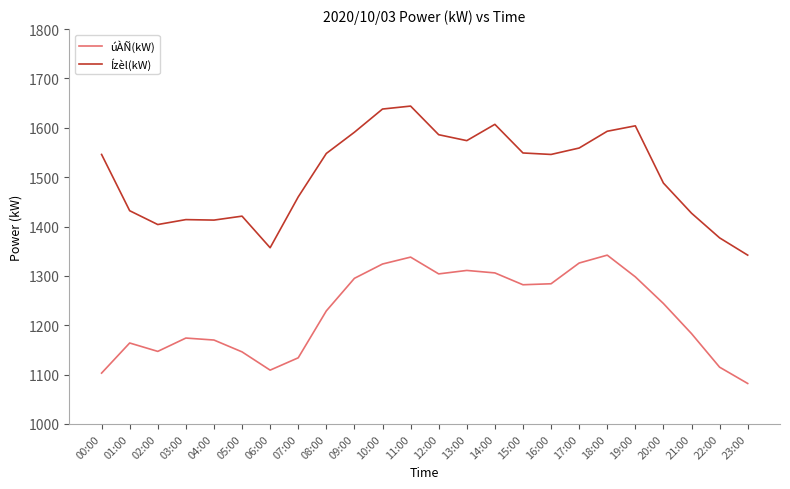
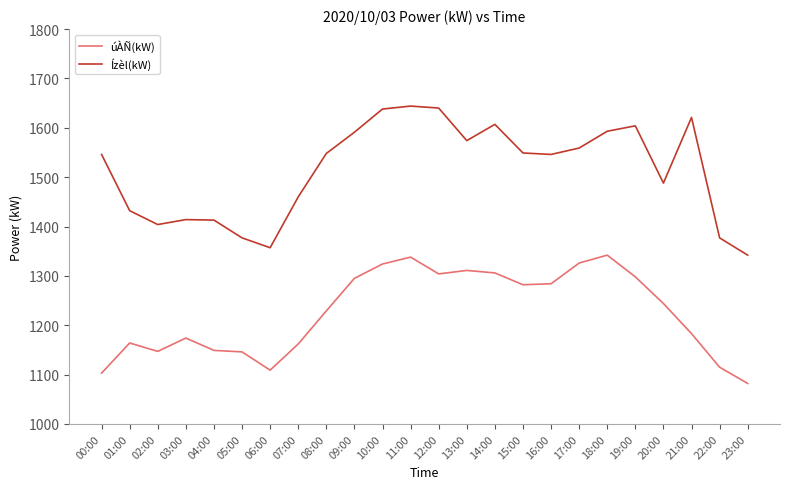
úÀÑ(kW), 04:00: 1170 -> 1150
Ízèl(kW), 05:00: 1420 -> 1380
úÀÑ(kW), 07:00: 1130 -> 1160
Ízèl(kW), 12:00: 1590 -> 1640
Ízèl(kW), 21:00: 1430 -> 1620
